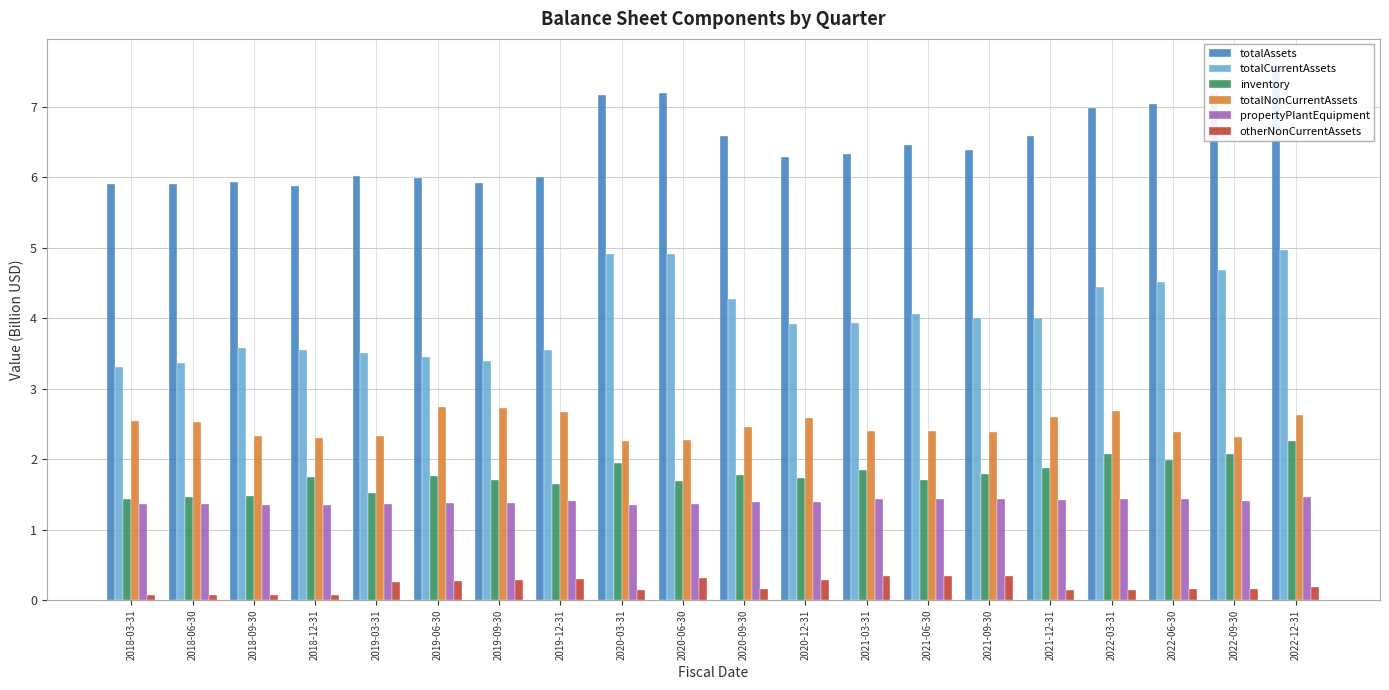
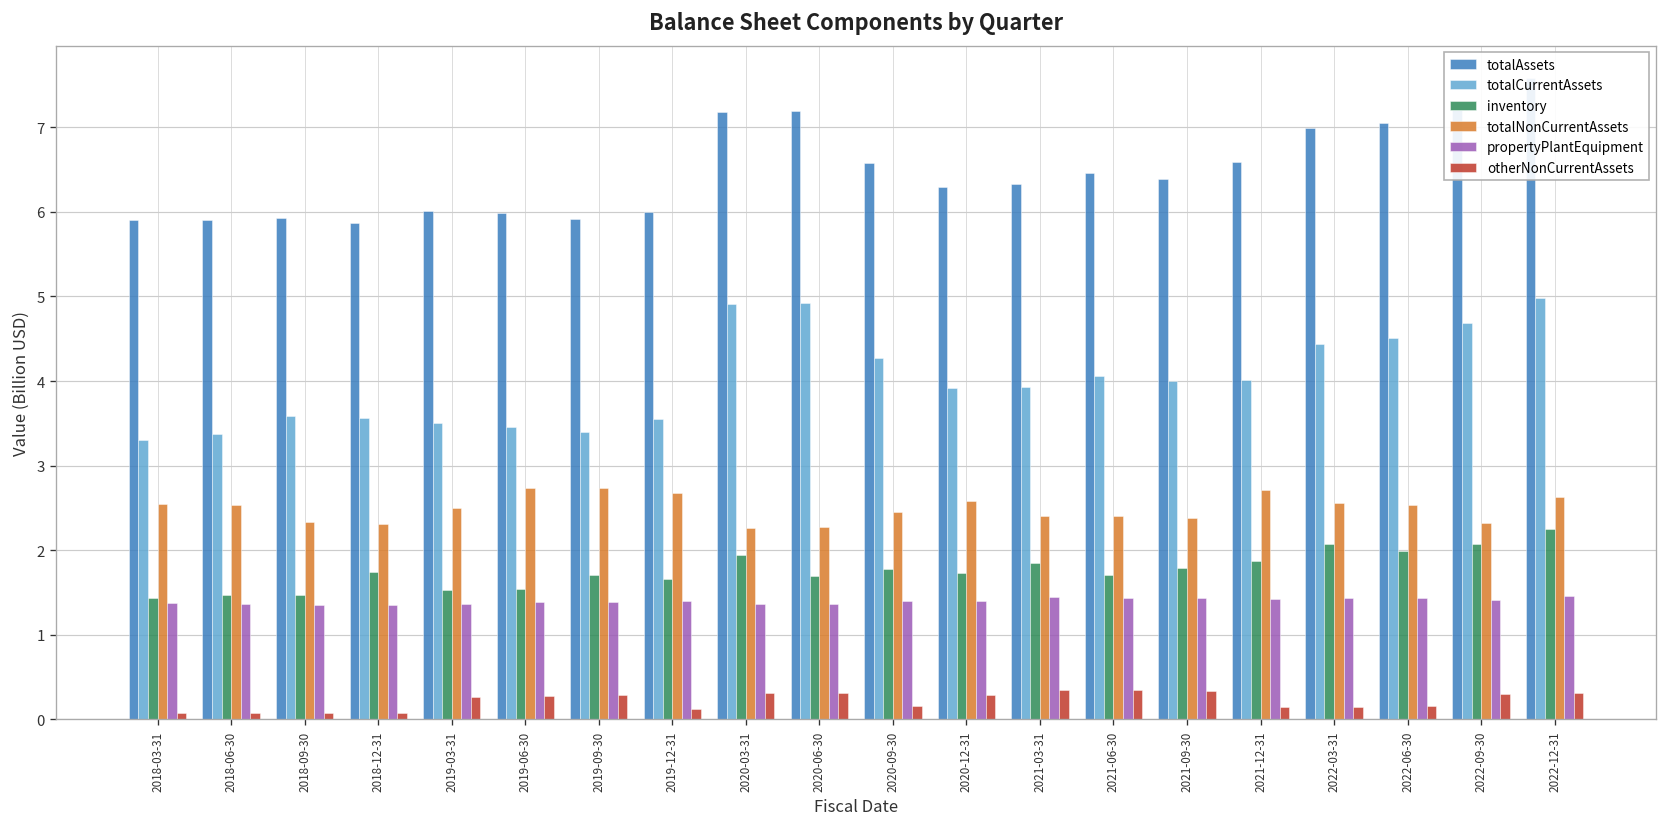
totalNonCurrentAssets, 2019-03-31: 2.3 -> 2.5
inventory, 2019-06-30: 1.8 -> 1.5
otherNonCurrentAssets, 2019-12-31: 0.3 -> 0.1
otherNonCurrentAssets, 2020-03-31: 0.1 -> 0.3
totalNonCurrentAssets, 2021-12-31: 2.6 -> 2.7
totalNonCurrentAssets, 2022-03-31: 2.7 -> 2.6
totalNonCurrentAssets, 2022-06-30: 2.4 -> 2.5
otherNonCurrentAssets, 2022-09-30: 0.2 -> 0.3
otherNonCurrentAssets, 2022-12-31: 0.2 -> 0.3
